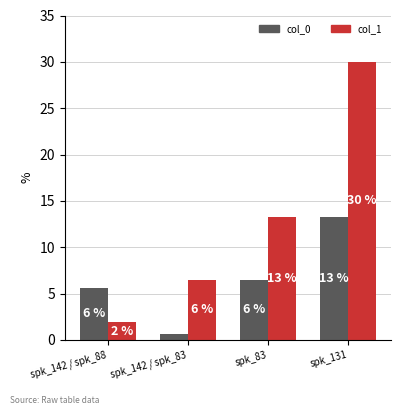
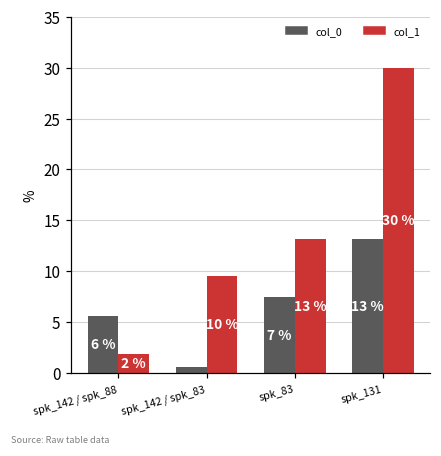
col_1, spk_142 / spk_83: 6 % -> 10 %
col_0, spk_83: 6 % -> 7 %
